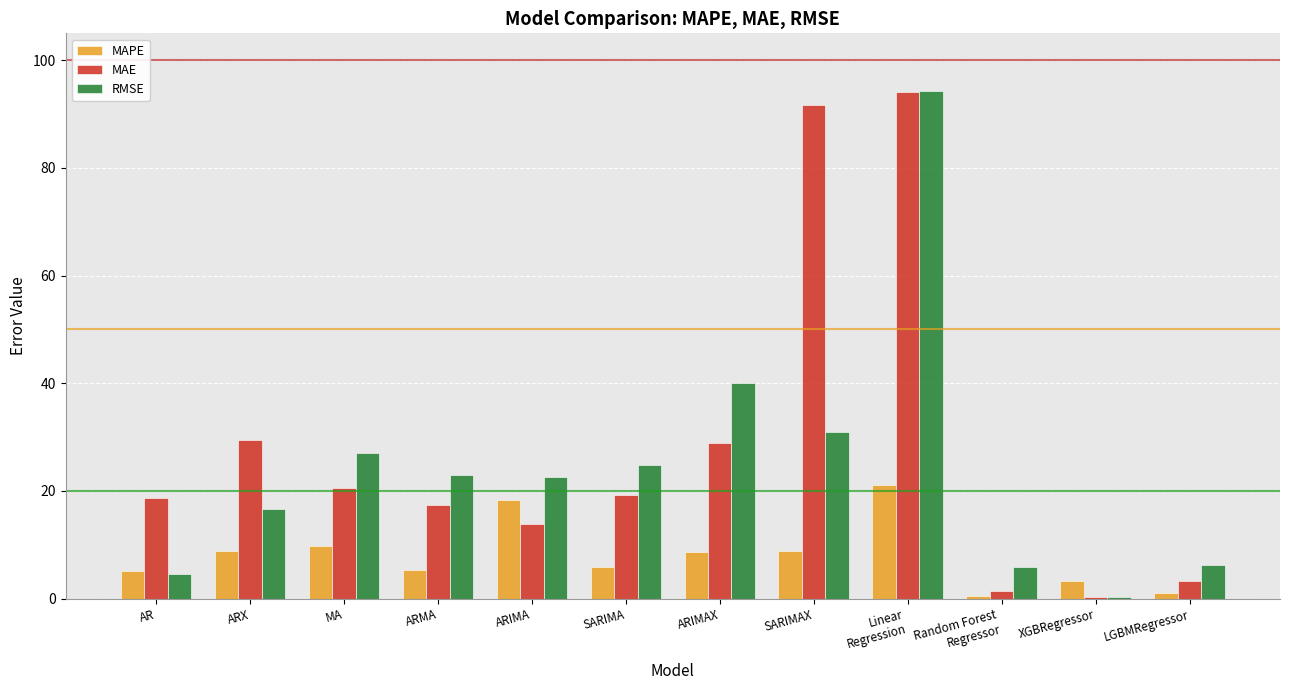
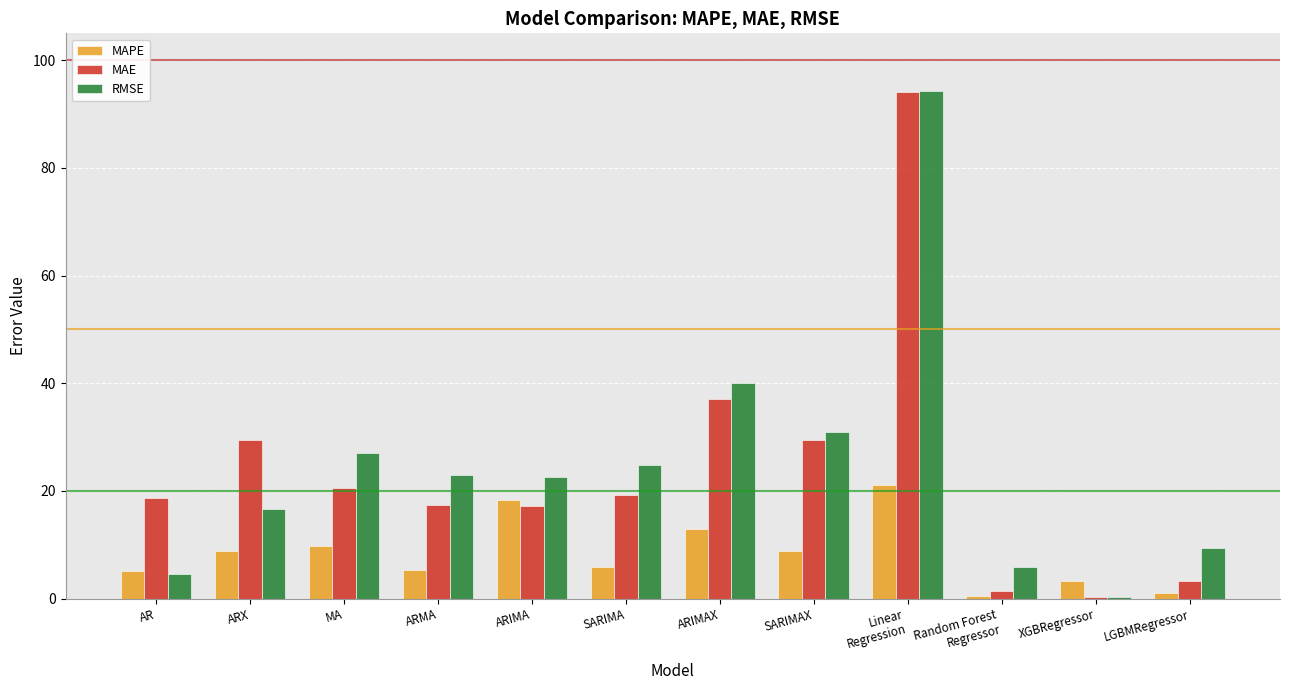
MAE, ARIMA: 14 -> 17
MAPE, ARIMAX: 9 -> 13
MAE, ARIMAX: 29 -> 37
MAE, SARIMAX: 92 -> 30
RMSE, LGBMRegressor: 6 -> 10
